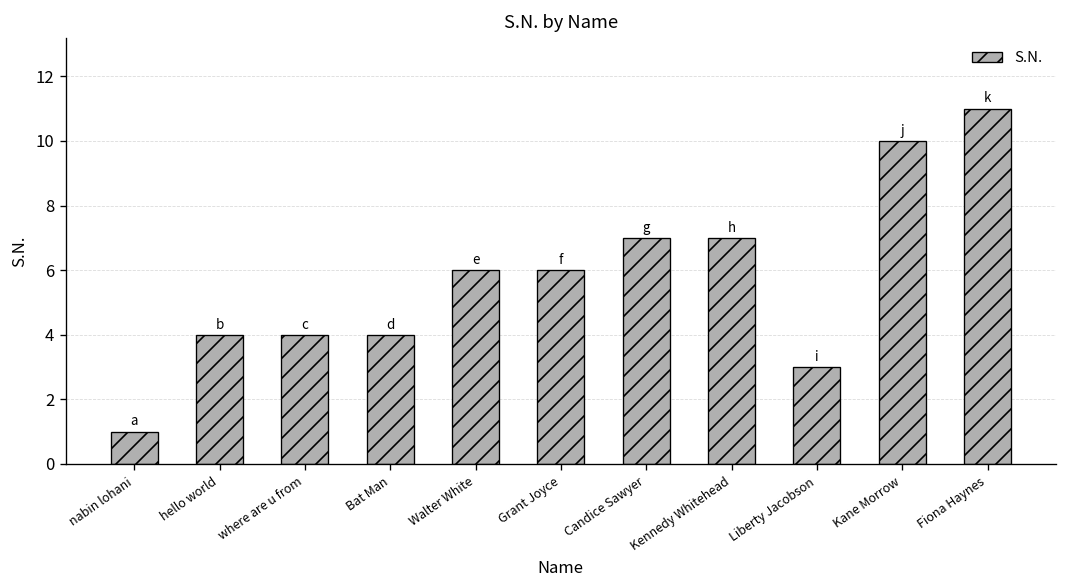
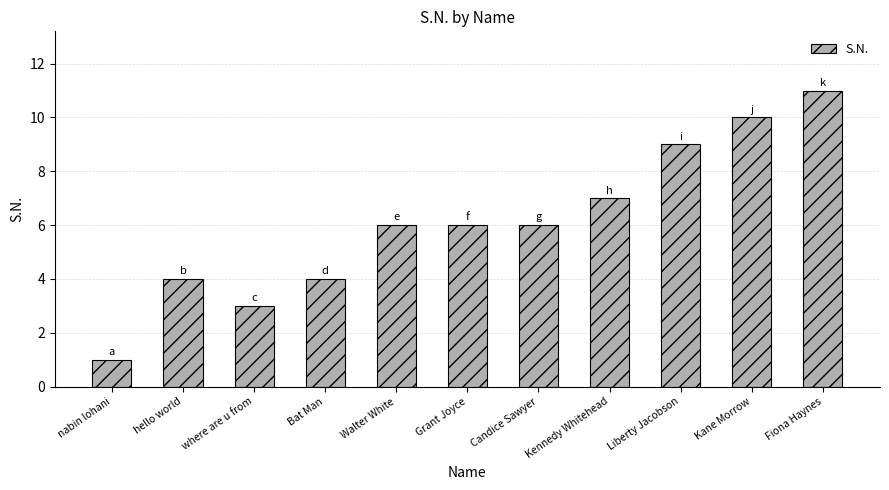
where are u from: 4 -> 3
Candice Sawyer: 7 -> 6
Liberty Jacobson: 3 -> 9
